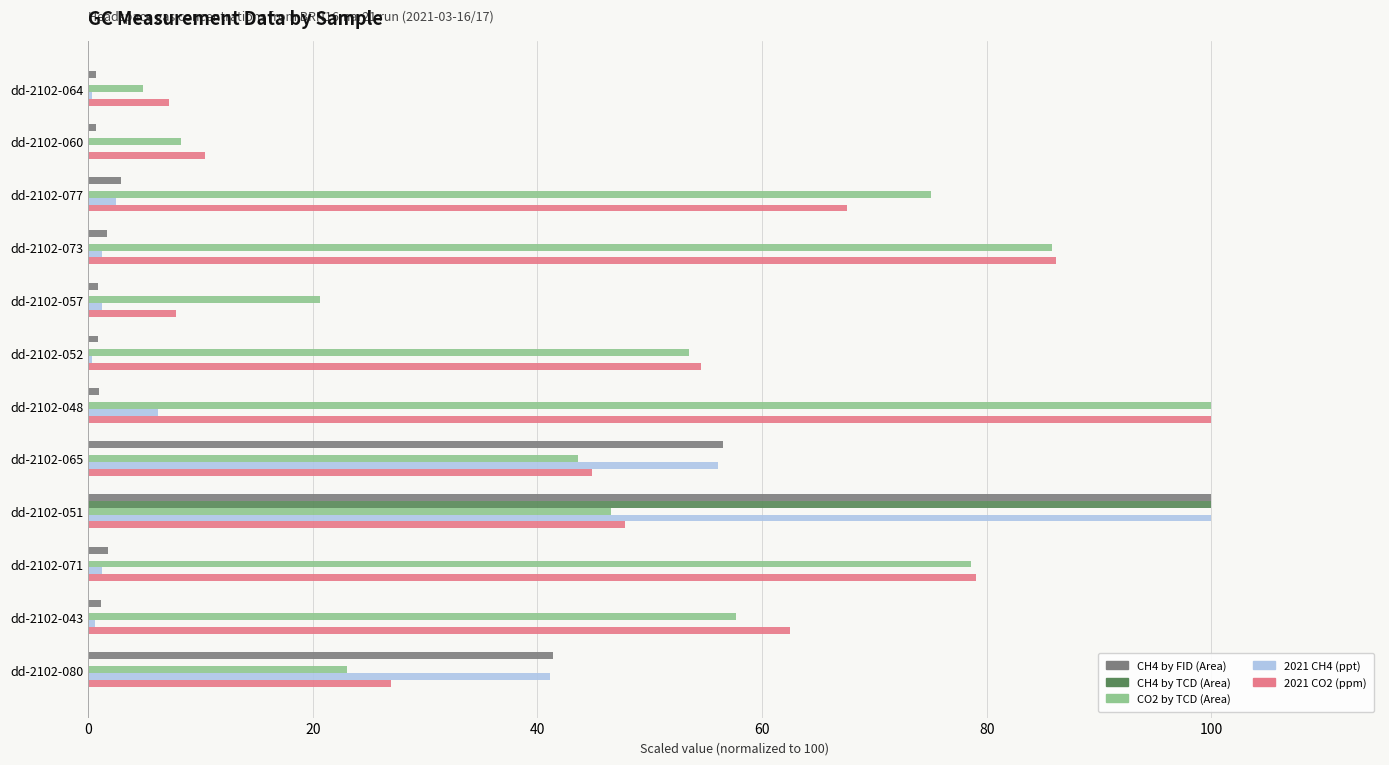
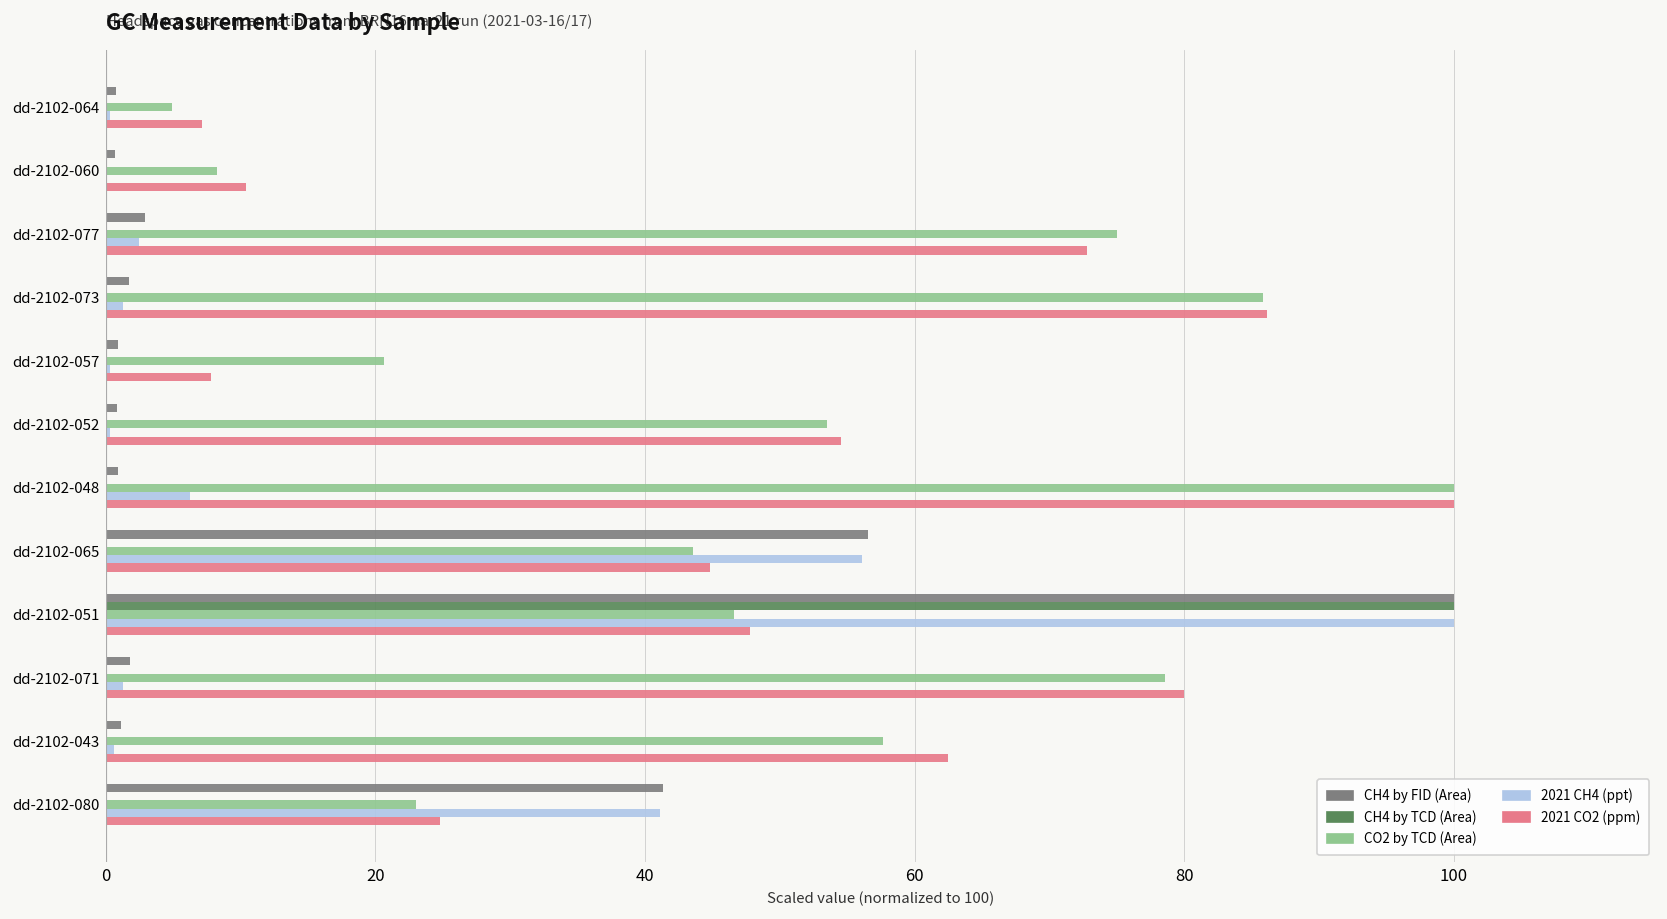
2021 CO2 (ppm), dd-2102-077: 67.5 -> 72.8
2021 CH4 (ppt), dd-2102-057: 1.2 -> 0.3
2021 CO2 (ppm), dd-2102-071: 79.1 -> 80.0
2021 CO2 (ppm), dd-2102-080: 27.0 -> 24.8
